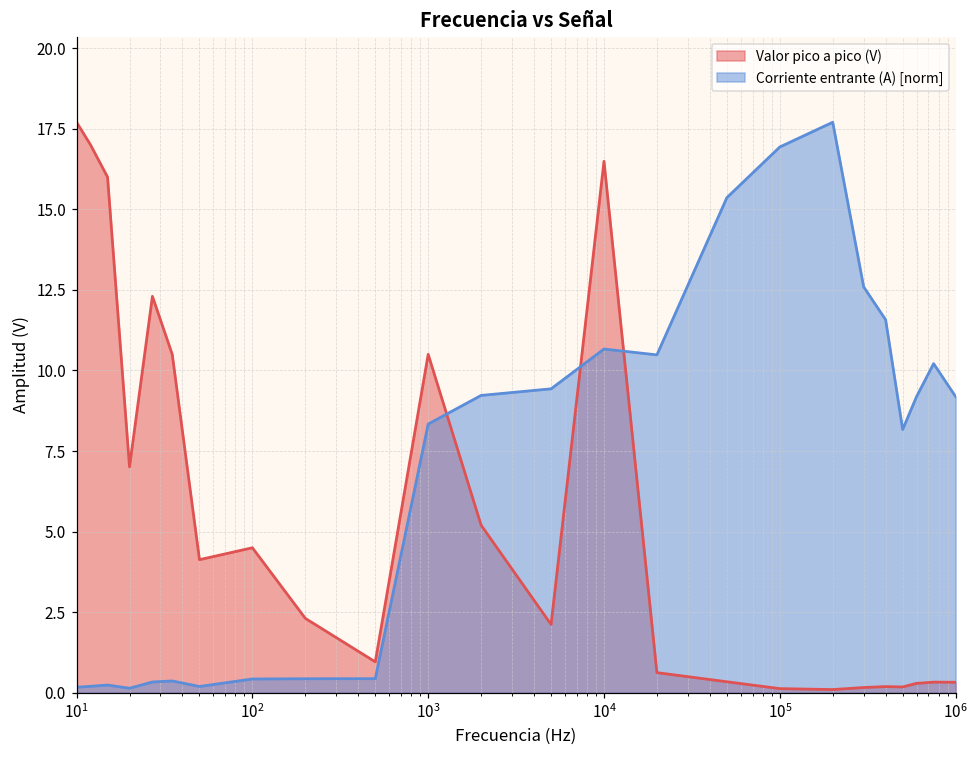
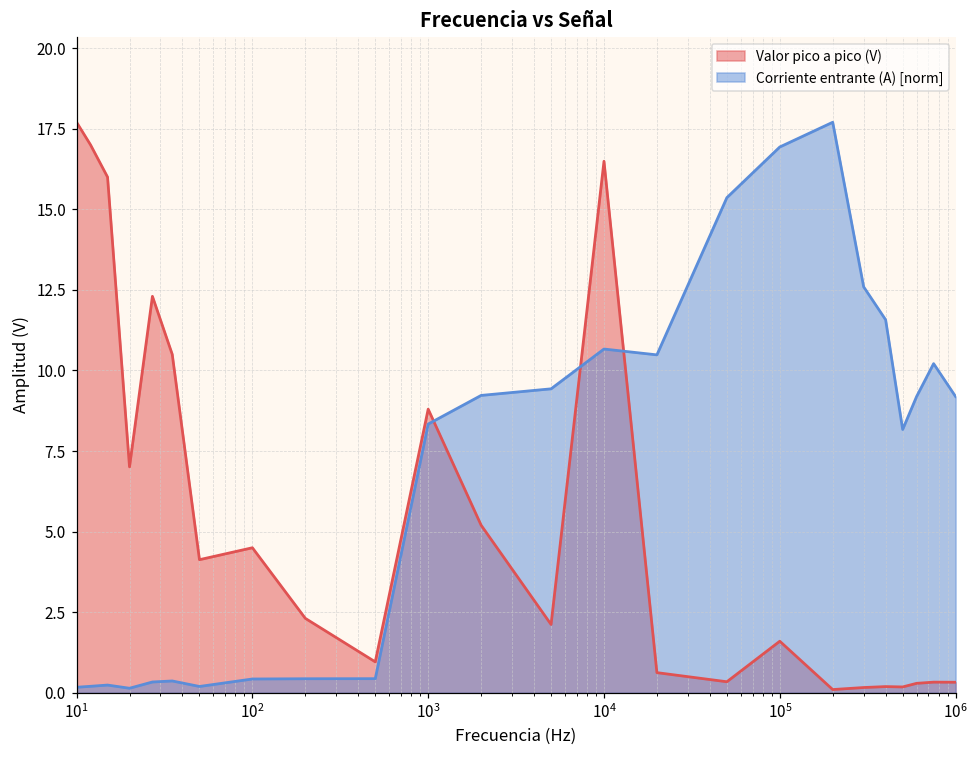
Valor pico a pico (V), 10^3: 10.5 -> 8.8
Valor pico a pico (V), 10^5: 0.1 -> 1.6
